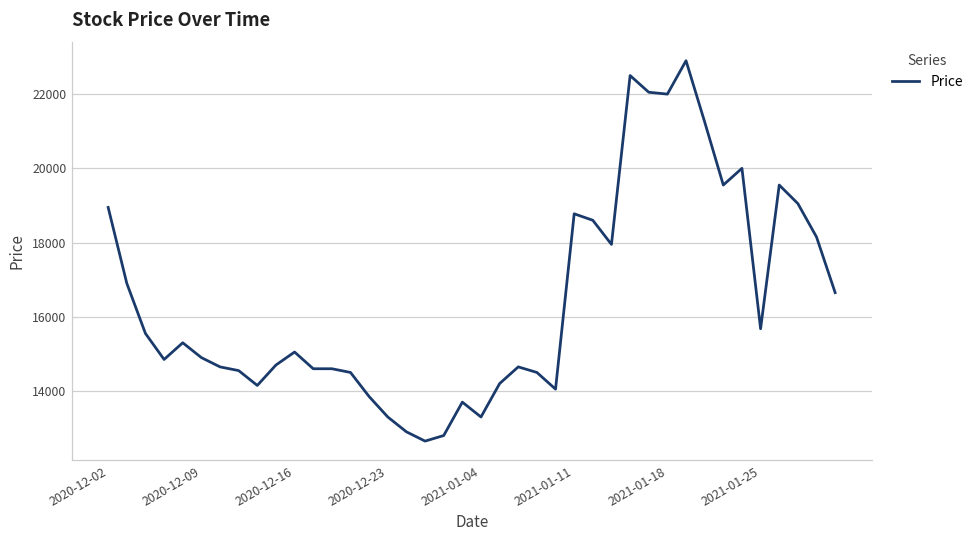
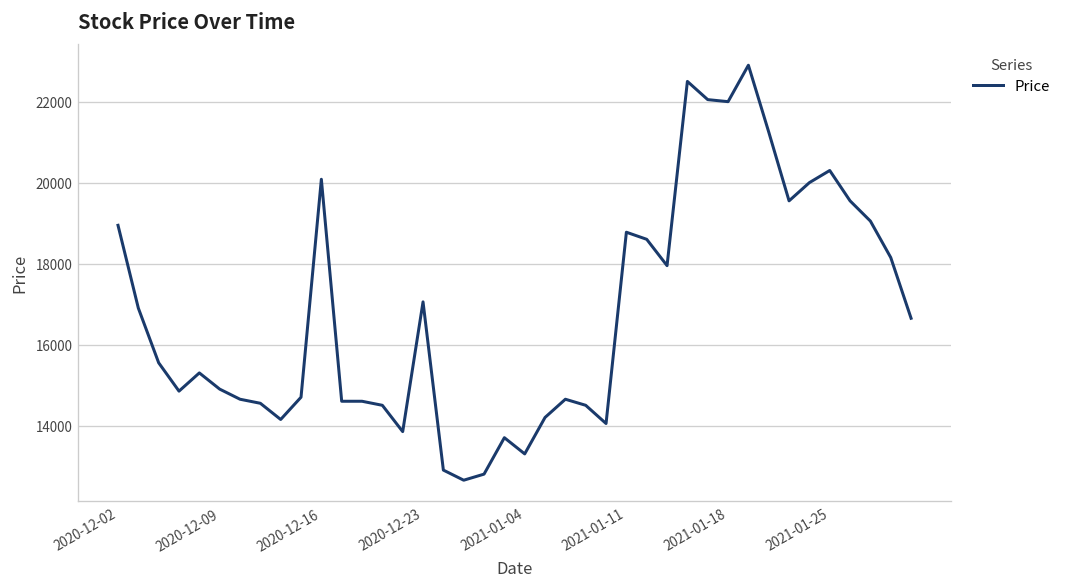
2020-12-16: 15100 -> 20100
2020-12-23: 13300 -> 17100
2021-01-25: 15700 -> 20300
